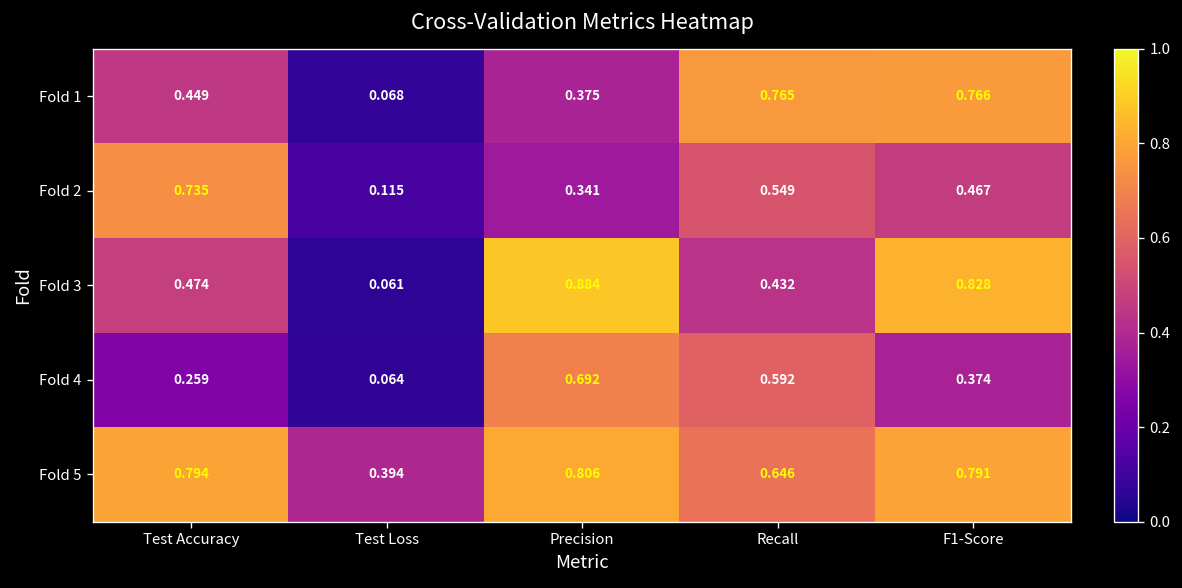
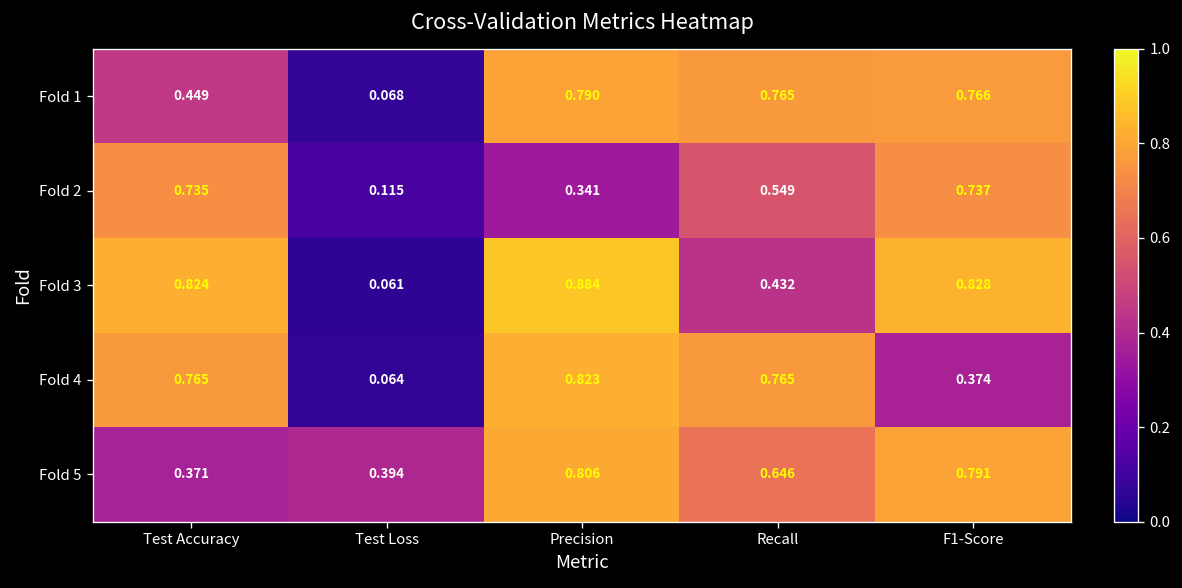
Fold 1, Precision: 0.375 -> 0.790
Fold 2, F1-Score: 0.467 -> 0.737
Fold 3, Test Accuracy: 0.474 -> 0.824
Fold 4, Test Accuracy: 0.259 -> 0.765
Fold 4, Precision: 0.692 -> 0.823
Fold 4, Recall: 0.592 -> 0.765
Fold 5, Test Accuracy: 0.794 -> 0.371
